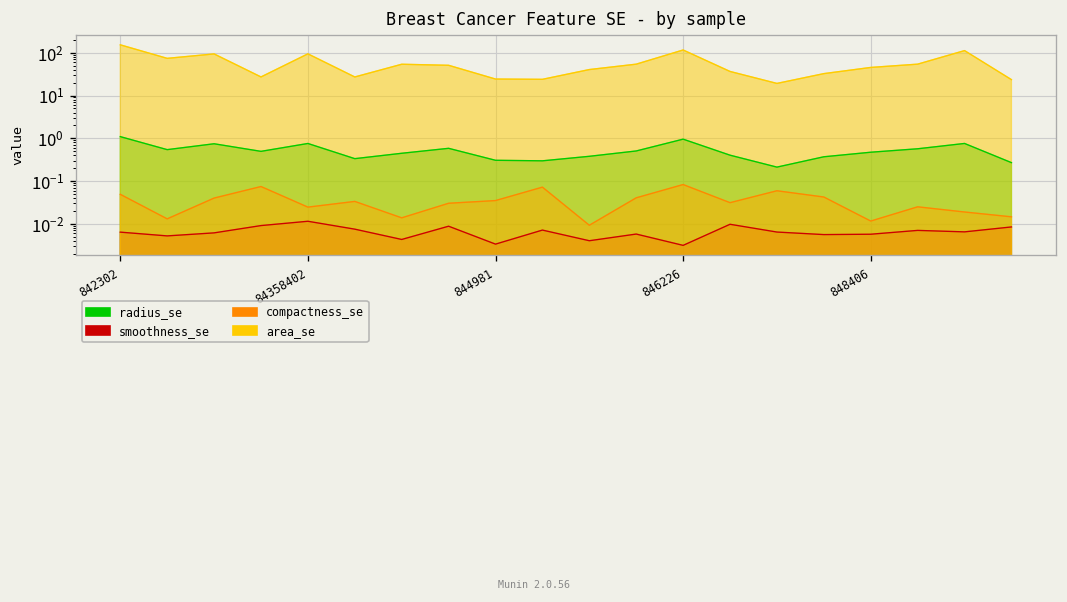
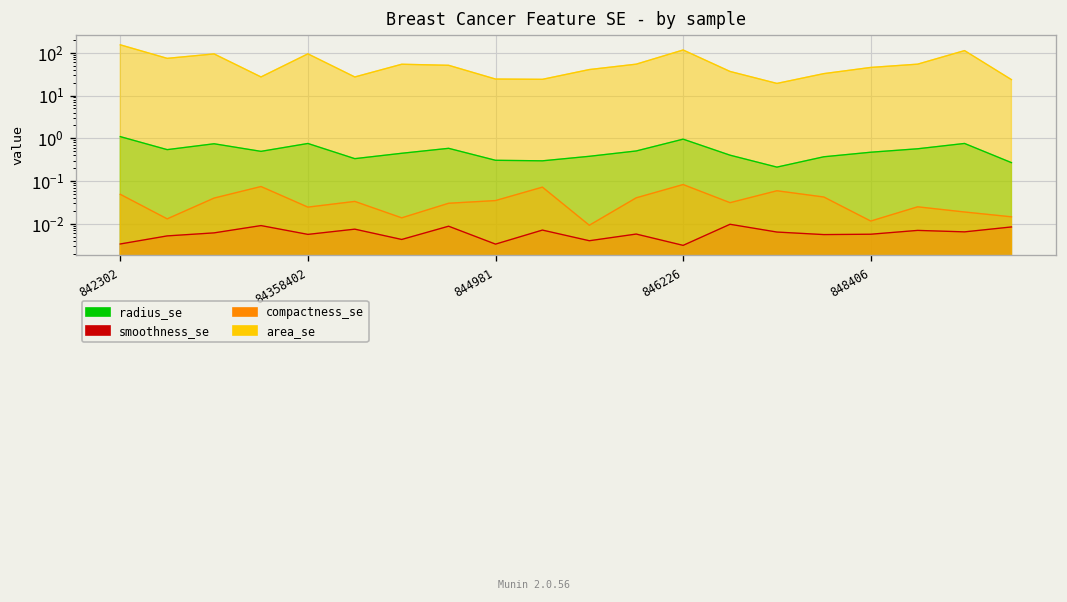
smoothness_se, 842302: 0.006 -> 0.003
smoothness_se, 84358402: 0.011 -> 0.006
